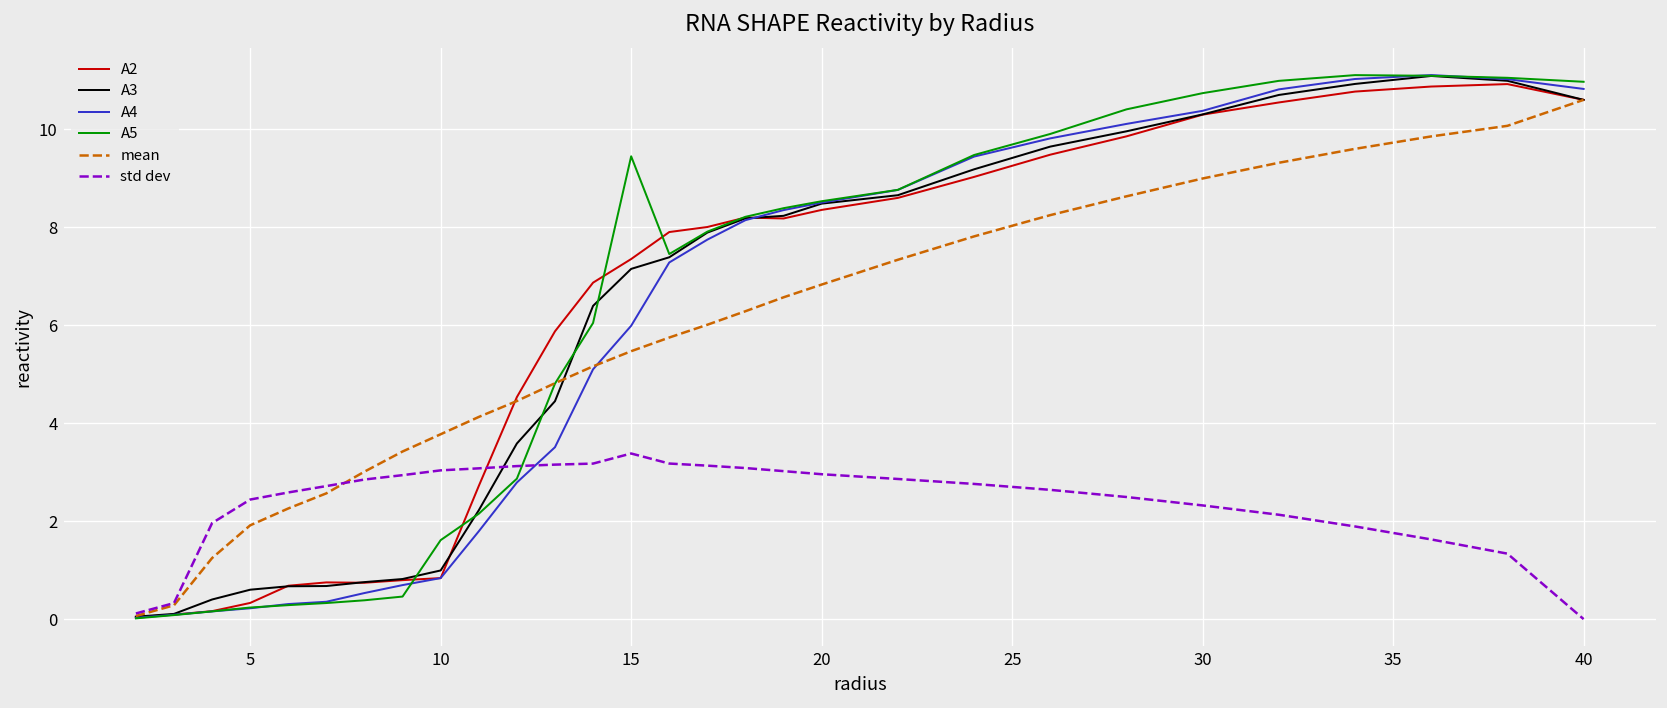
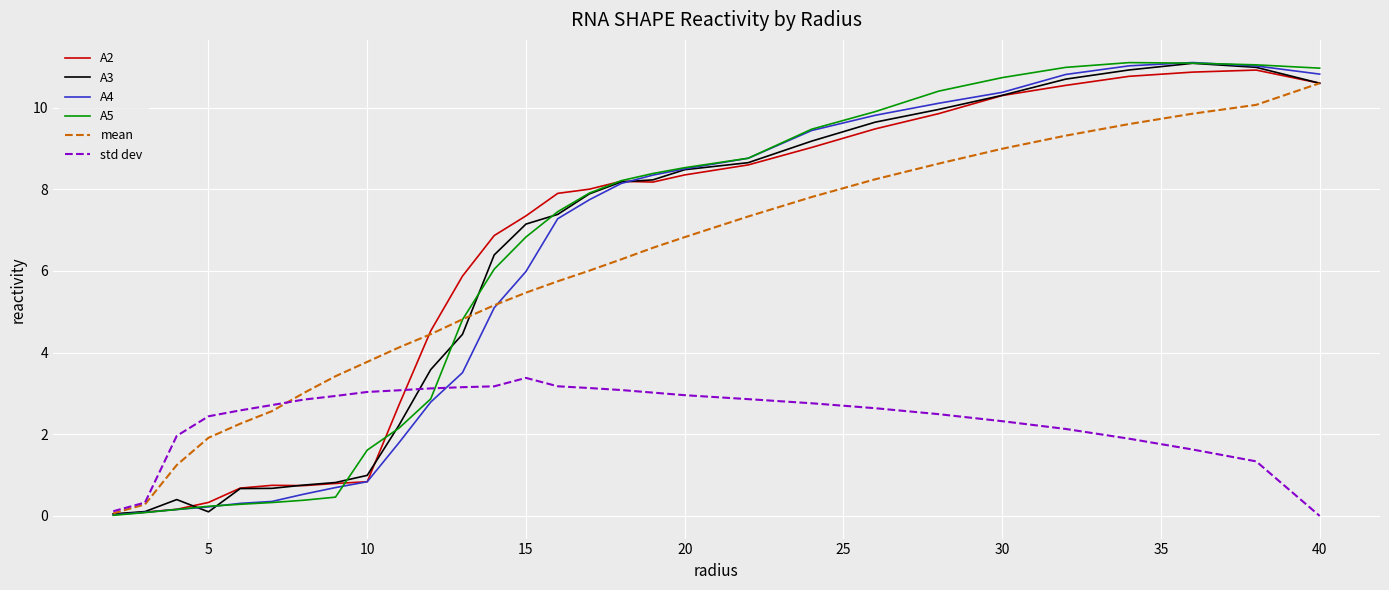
A3, 5: 0.6 -> 0.1
A5, 15: 9.4 -> 6.8
